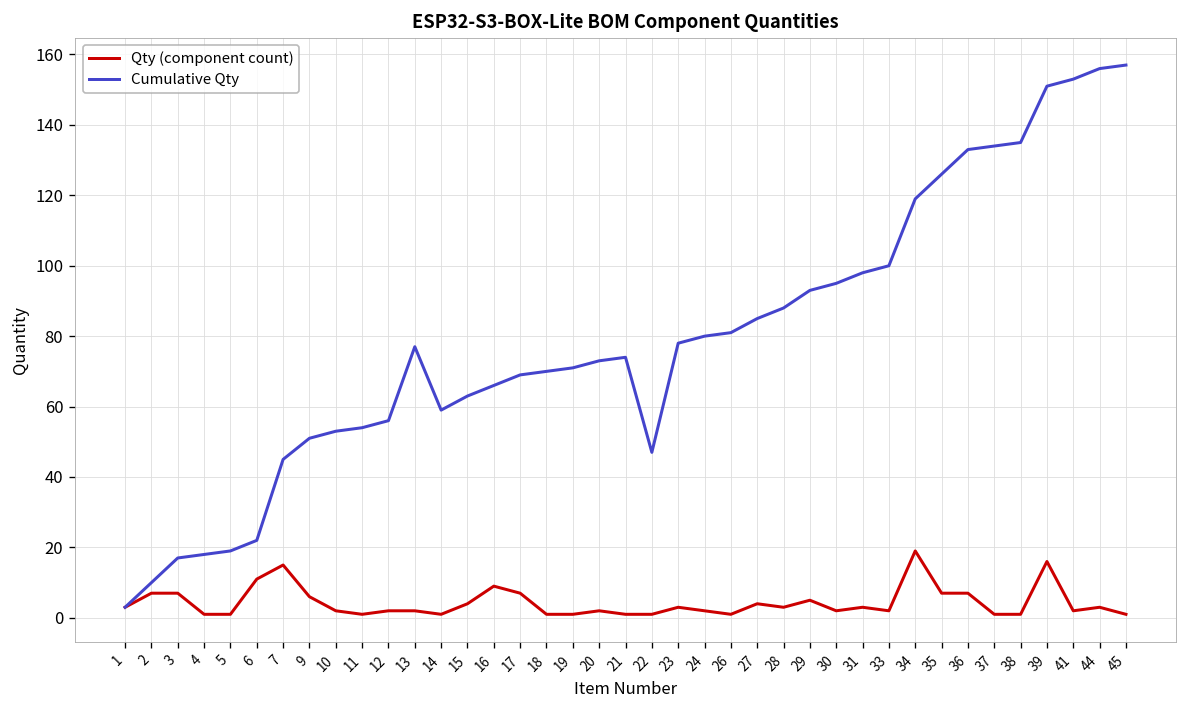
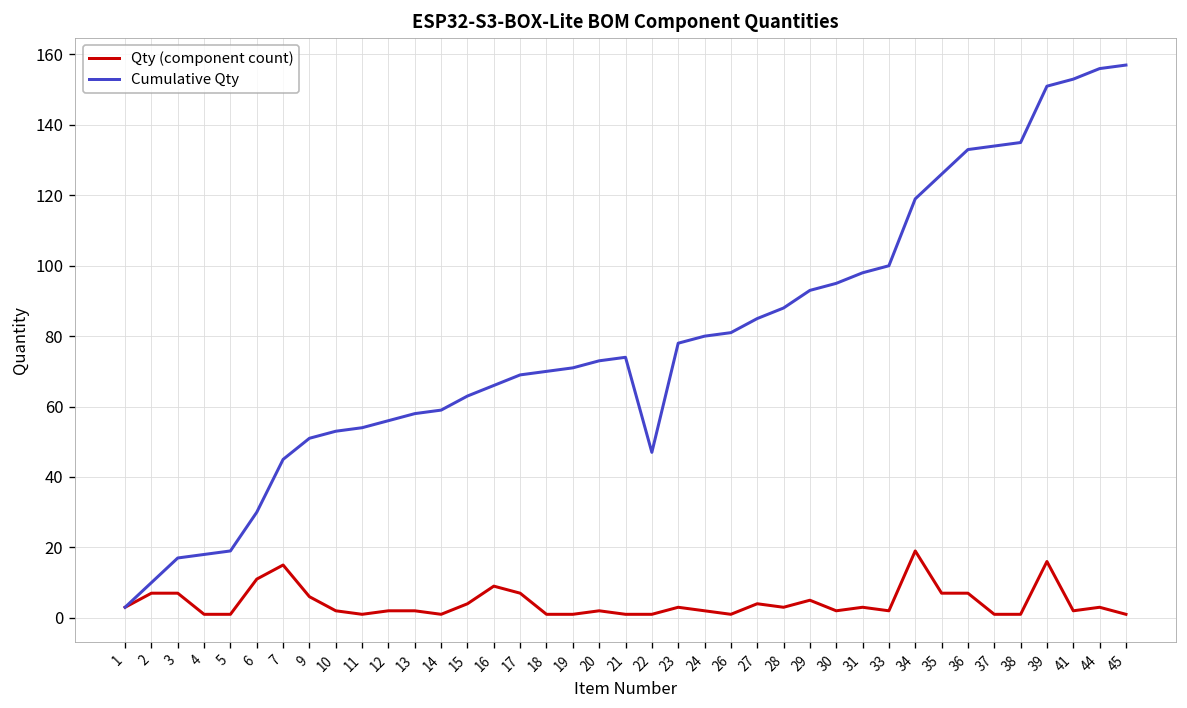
Cumulative Qty, 6: 22 -> 30
Cumulative Qty, 13: 77 -> 58
